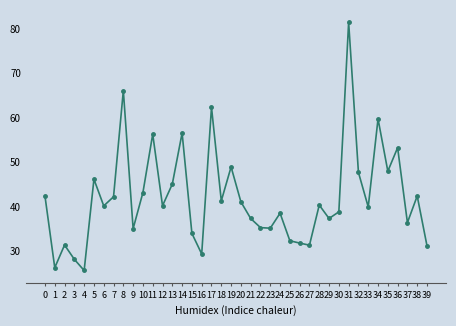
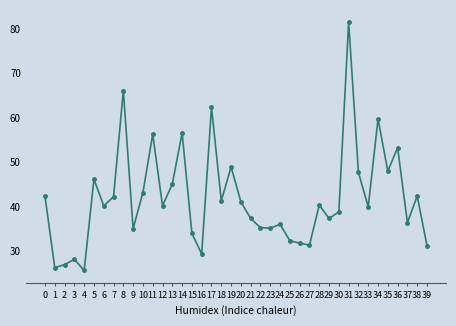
2: 31 -> 27
24: 39 -> 36
